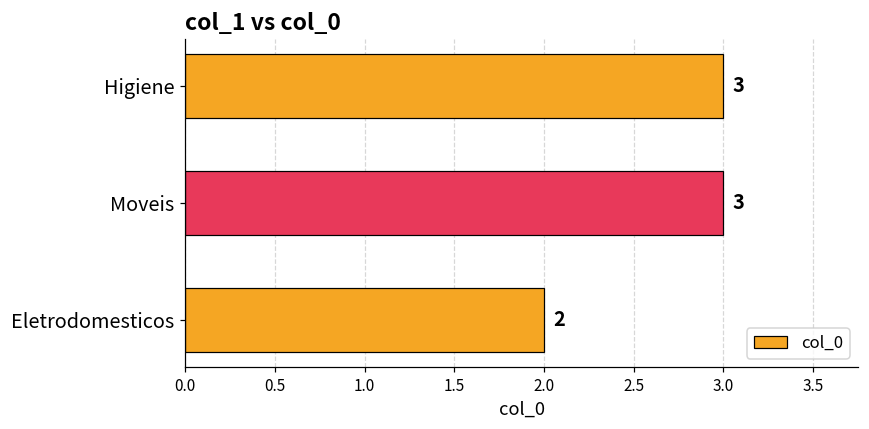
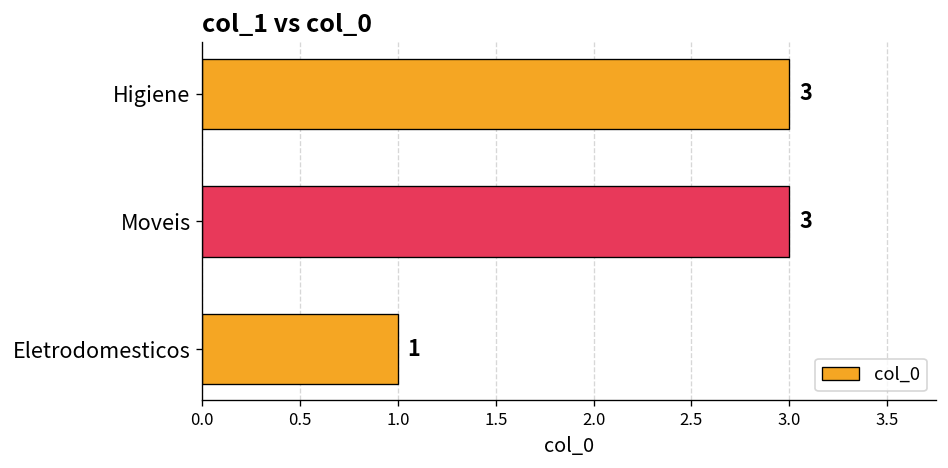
Eletrodomesticos: 2 -> 1
